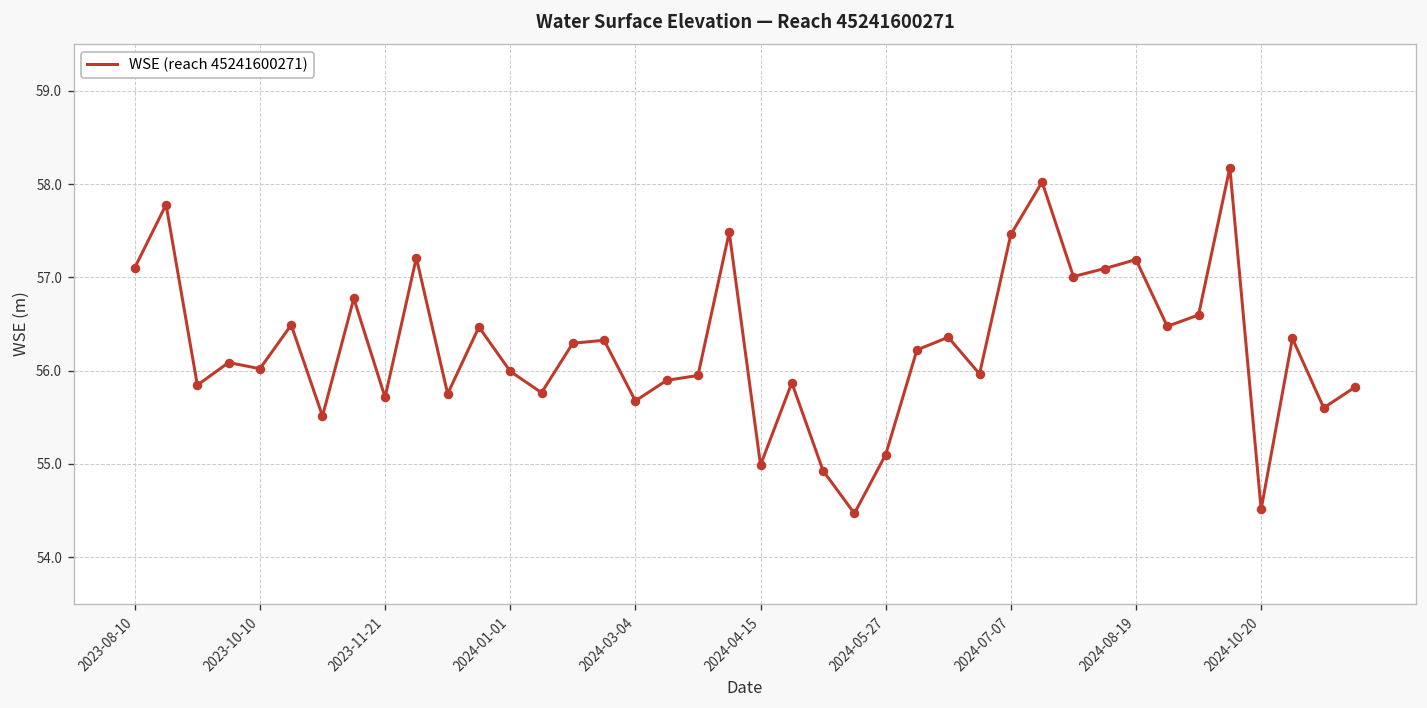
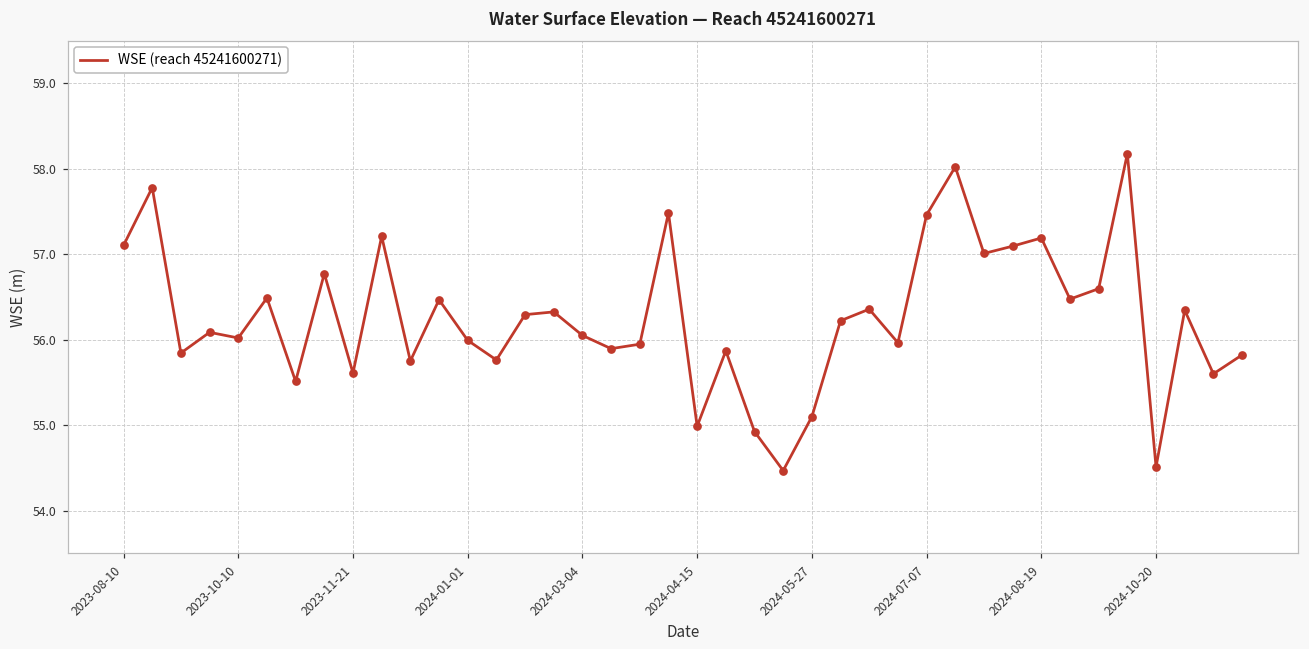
2023-11-21: 55.7 -> 55.6
2024-03-04: 55.7 -> 56.1
